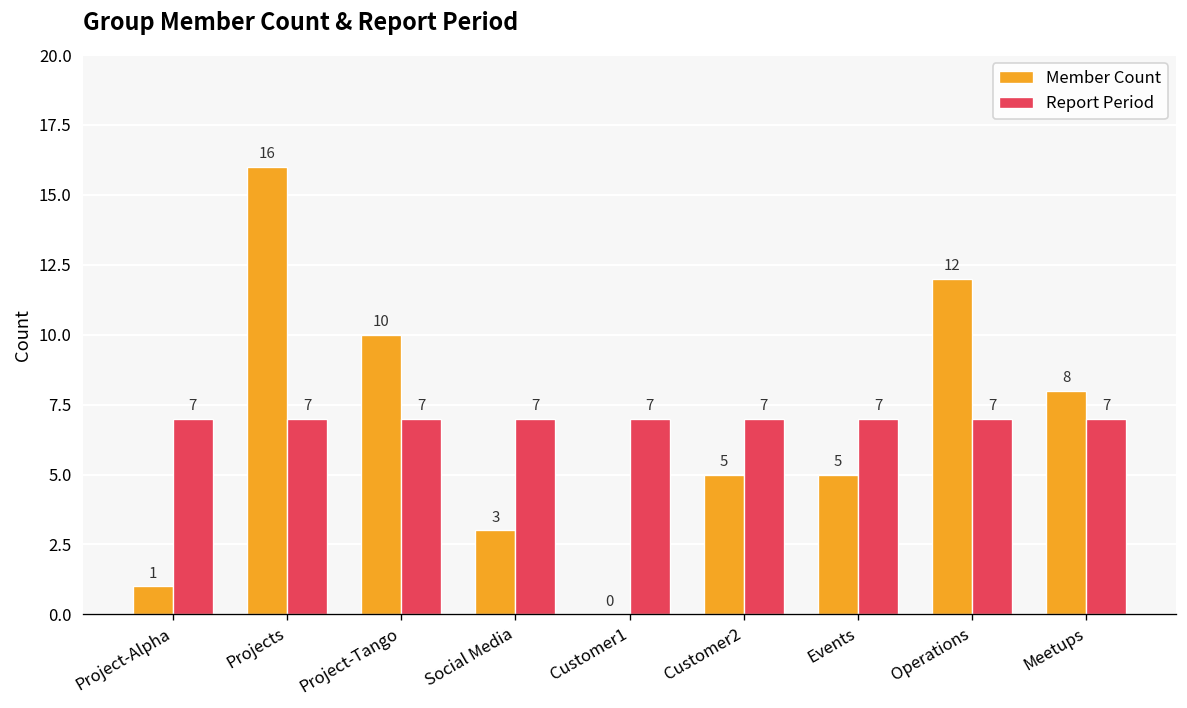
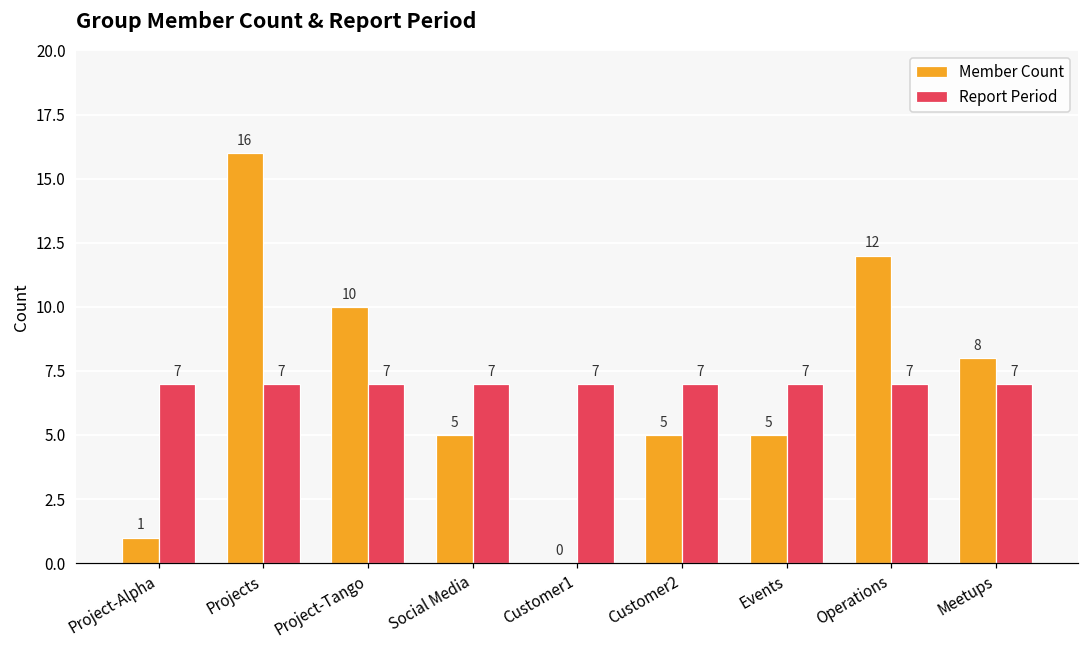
Member Count, Social Media: 3 -> 5
